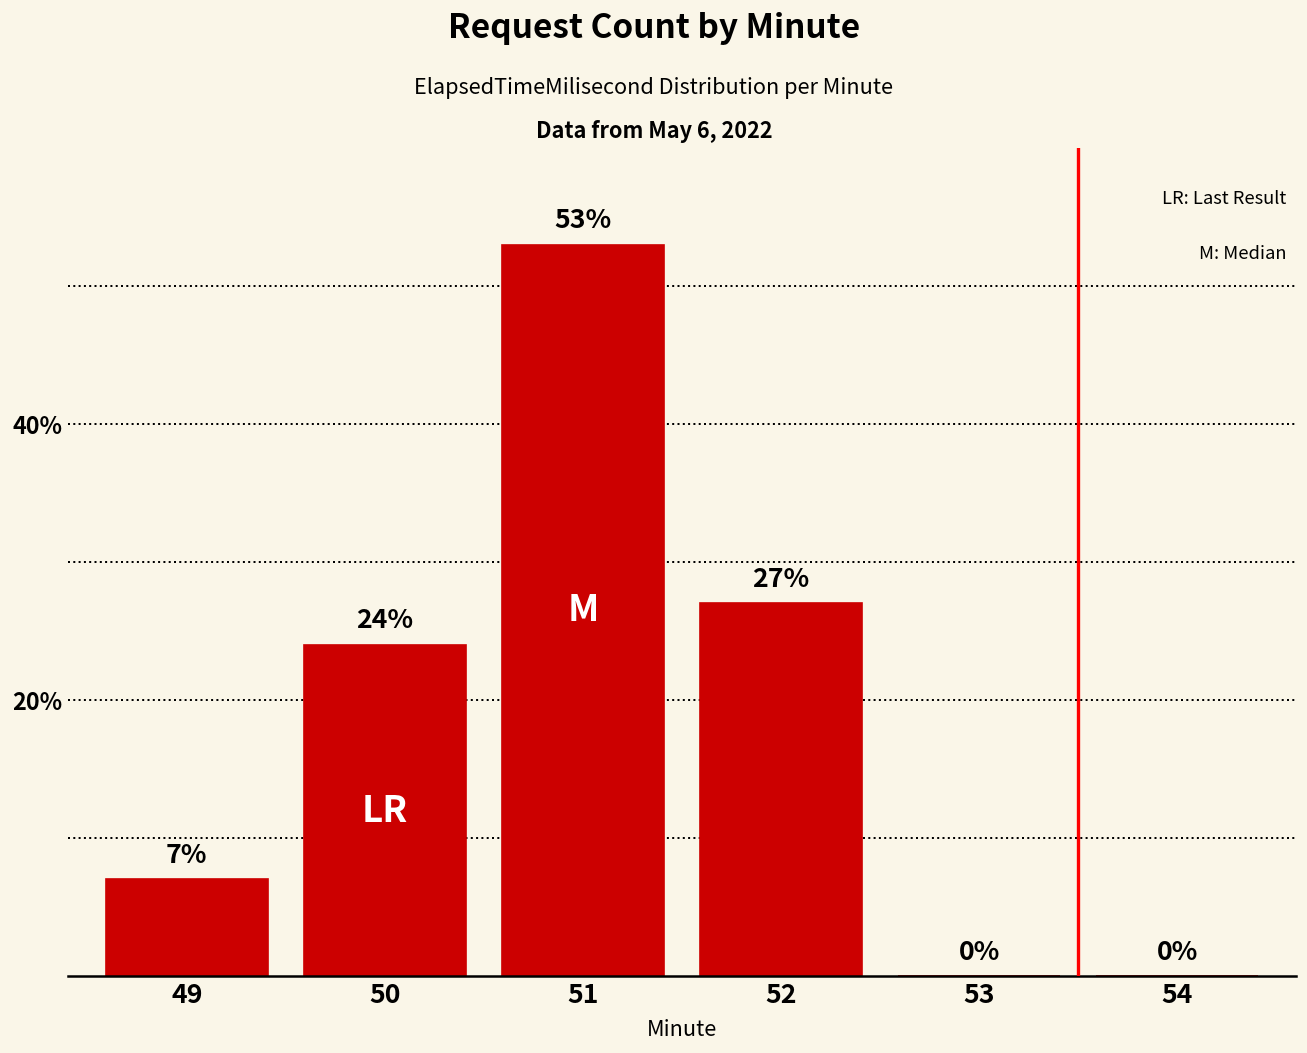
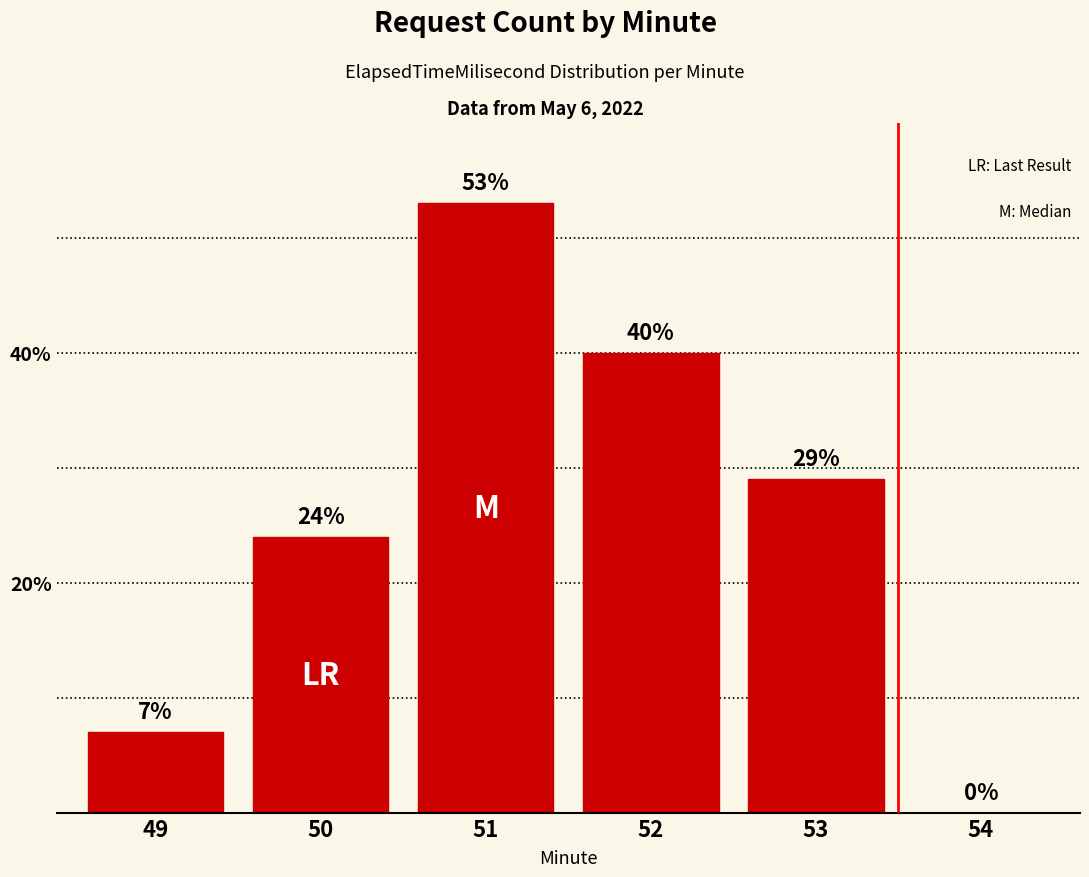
52: 27% -> 40%
53: 0% -> 29%
